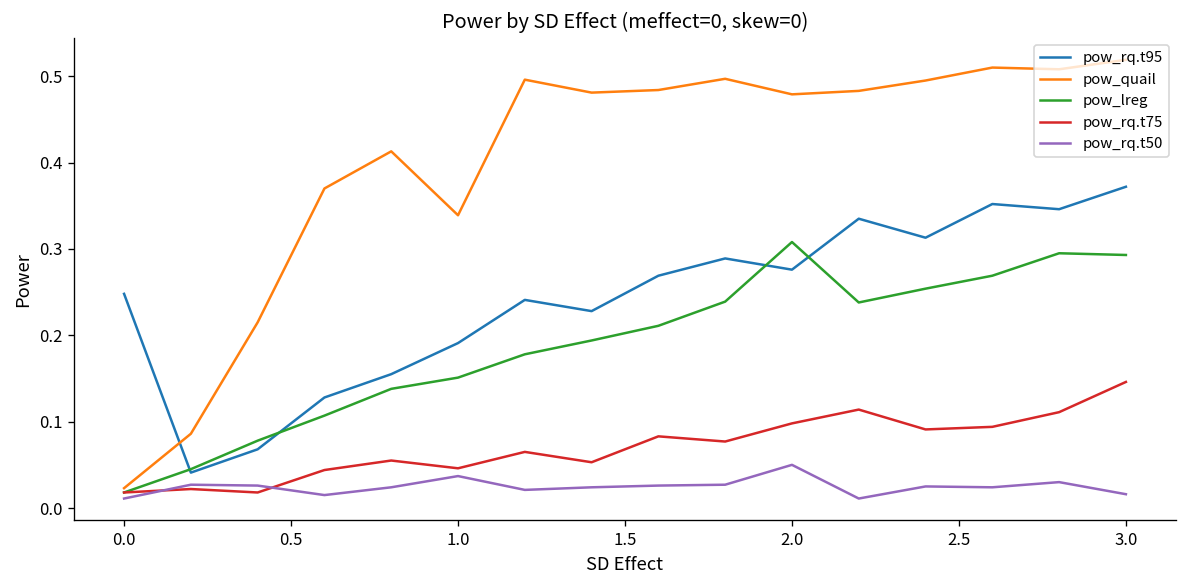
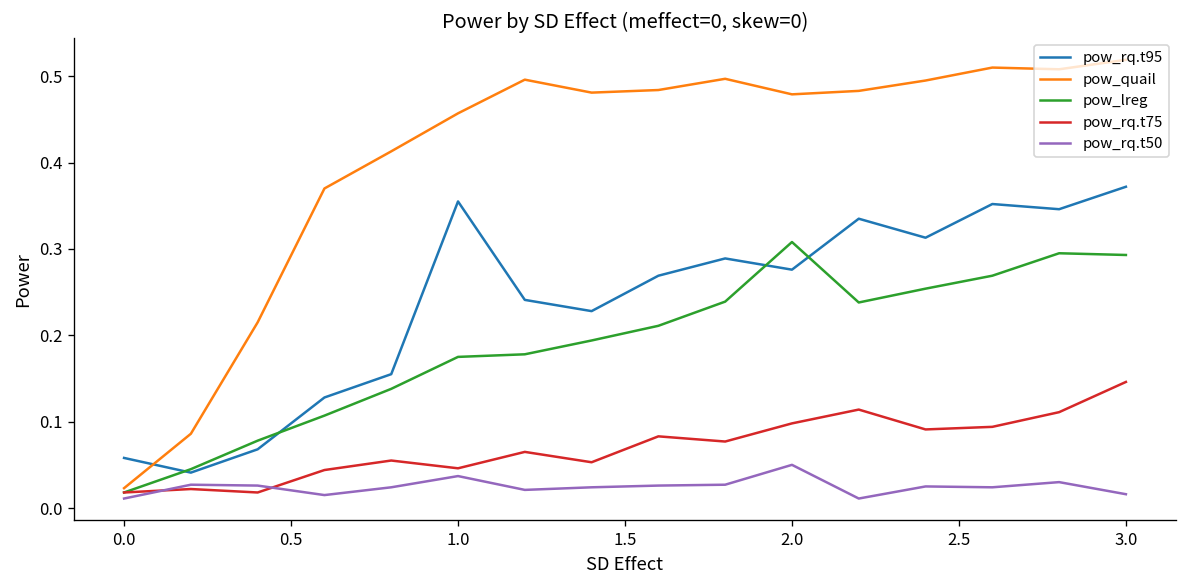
pow_rq.t95, 0.0: 0.25 -> 0.06
pow_rq.t95, 1.0: 0.19 -> 0.36
pow_quail, 1.0: 0.34 -> 0.46
pow_lreg, 1.0: 0.15 -> 0.18
